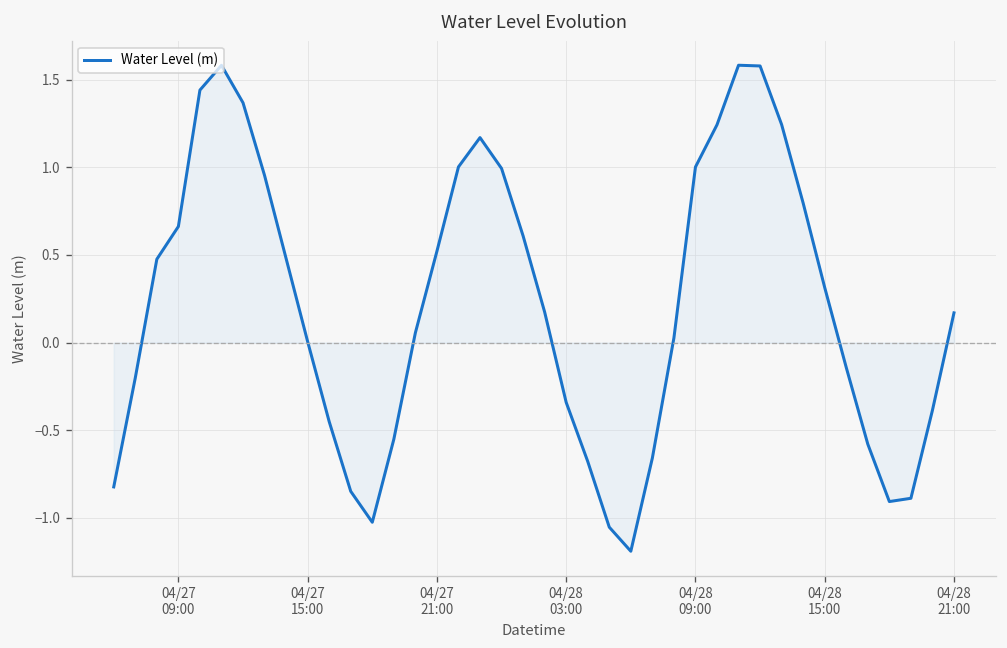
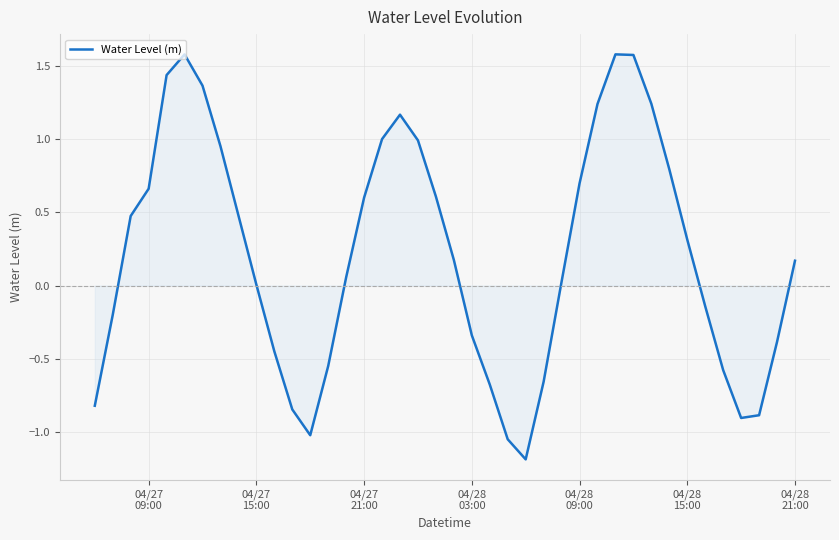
Water Level (m), 04/27 21:00: 0.52 -> 0.60
Water Level (m), 04/28 09:00: 1.00 -> 0.70
